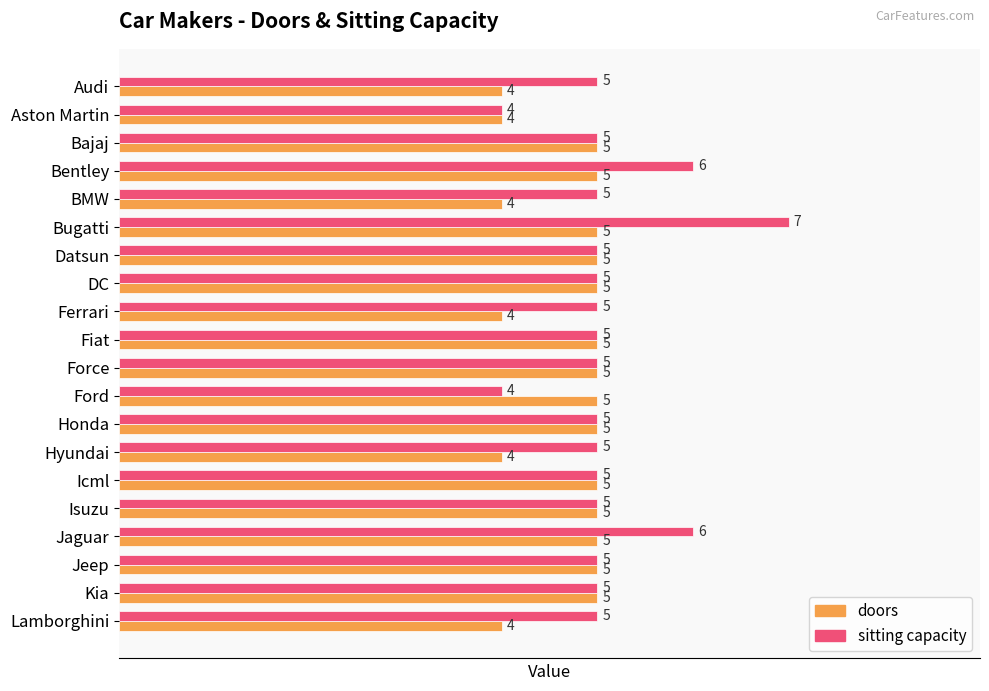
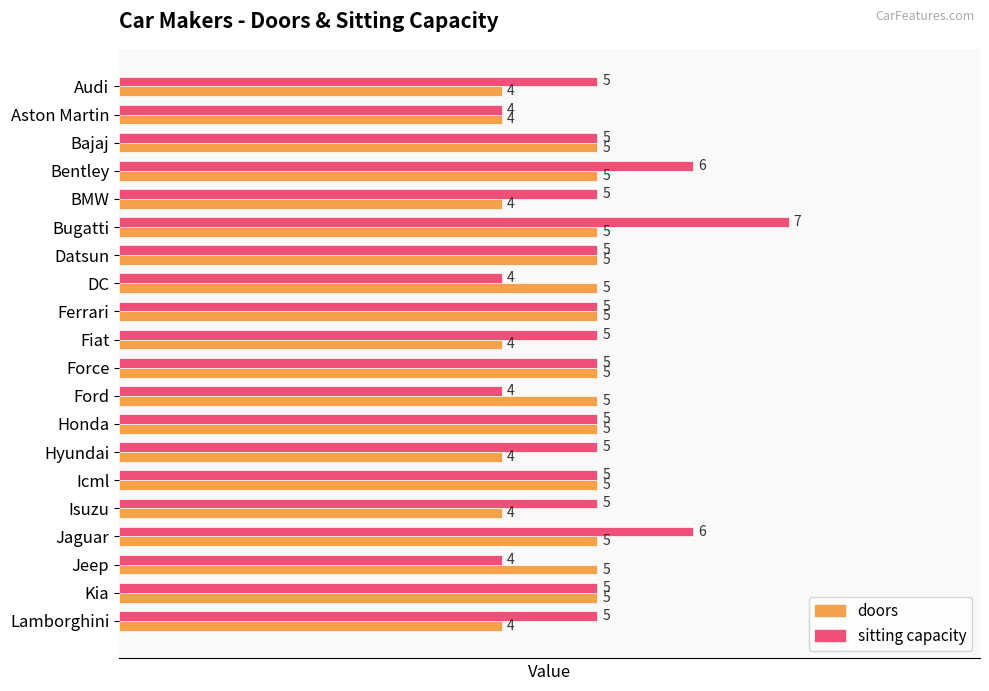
sitting capacity, DC: 5 -> 4
doors, Ferrari: 4 -> 5
doors, Fiat: 5 -> 4
doors, Isuzu: 5 -> 4
sitting capacity, Jeep: 5 -> 4
